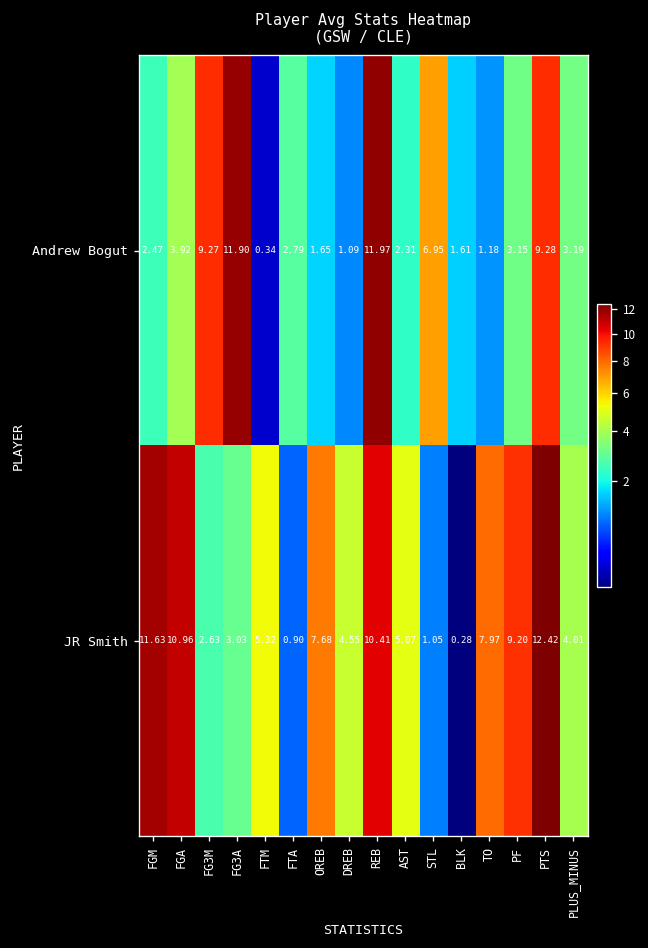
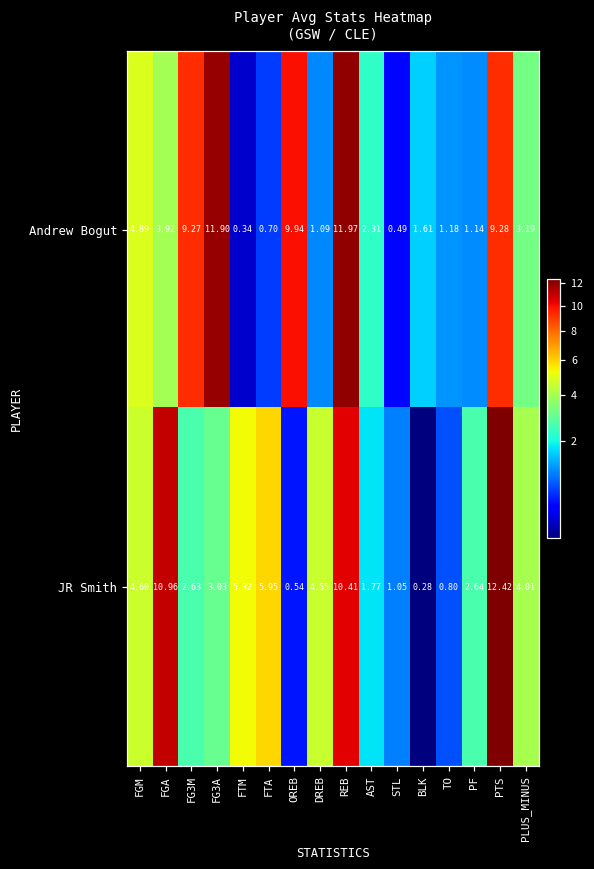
Andrew Bogut, FGM: 2.47 -> 4.89
Andrew Bogut, FTA: 2.79 -> 0.70
Andrew Bogut, OREB: 1.65 -> 9.94
Andrew Bogut, STL: 6.95 -> 0.49
Andrew Bogut, PF: 3.15 -> 1.14
JR Smith, FGM: 11.63 -> 4.60
JR Smith, FTA: 0.90 -> 5.95
JR Smith, OREB: 7.68 -> 0.54
JR Smith, AST: 5.07 -> 1.77
JR Smith, TO: 7.97 -> 0.80
JR Smith, PF: 9.20 -> 2.64
